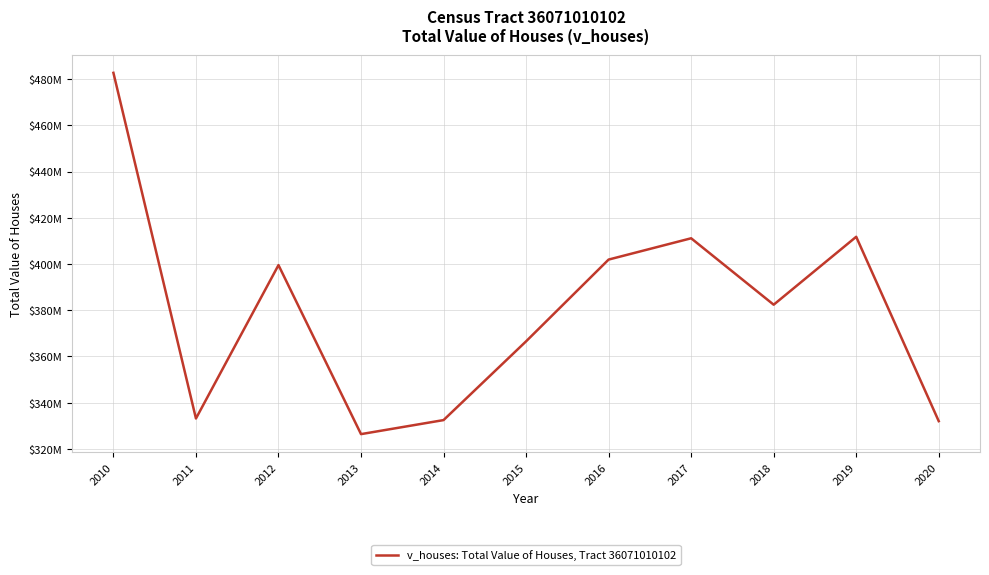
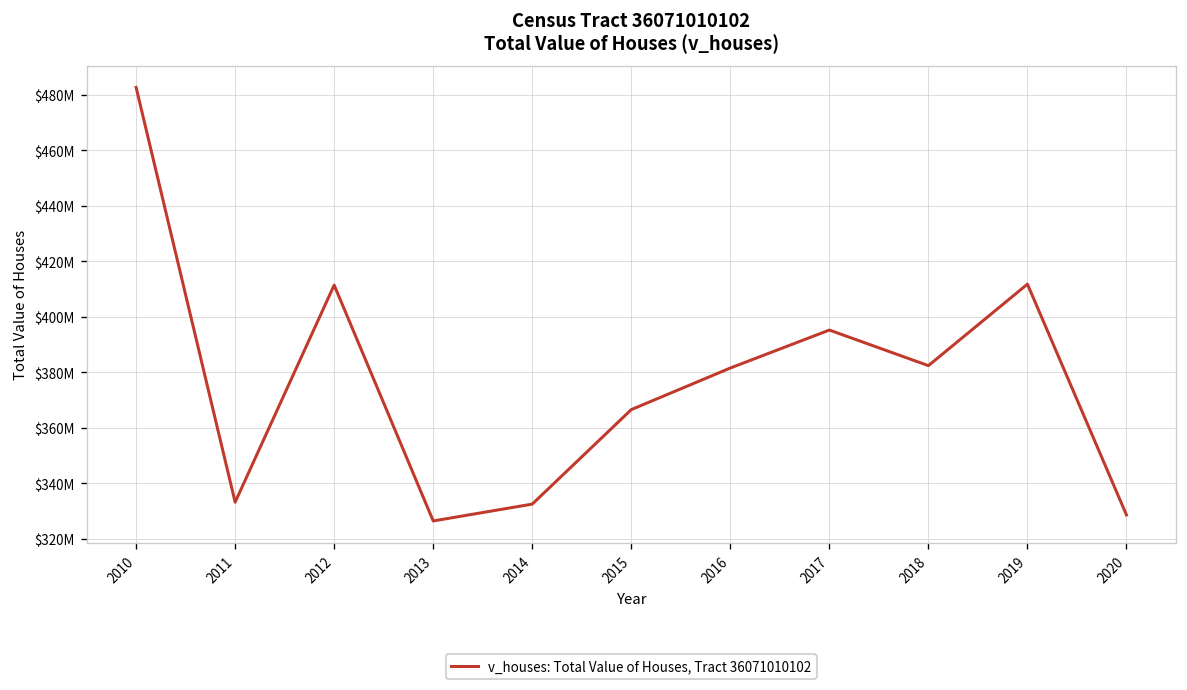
2012: $400000000 -> $411000000
2016: $402000000 -> $382000000
2017: $411000000 -> $395000000
2020: $332000000 -> $329000000
